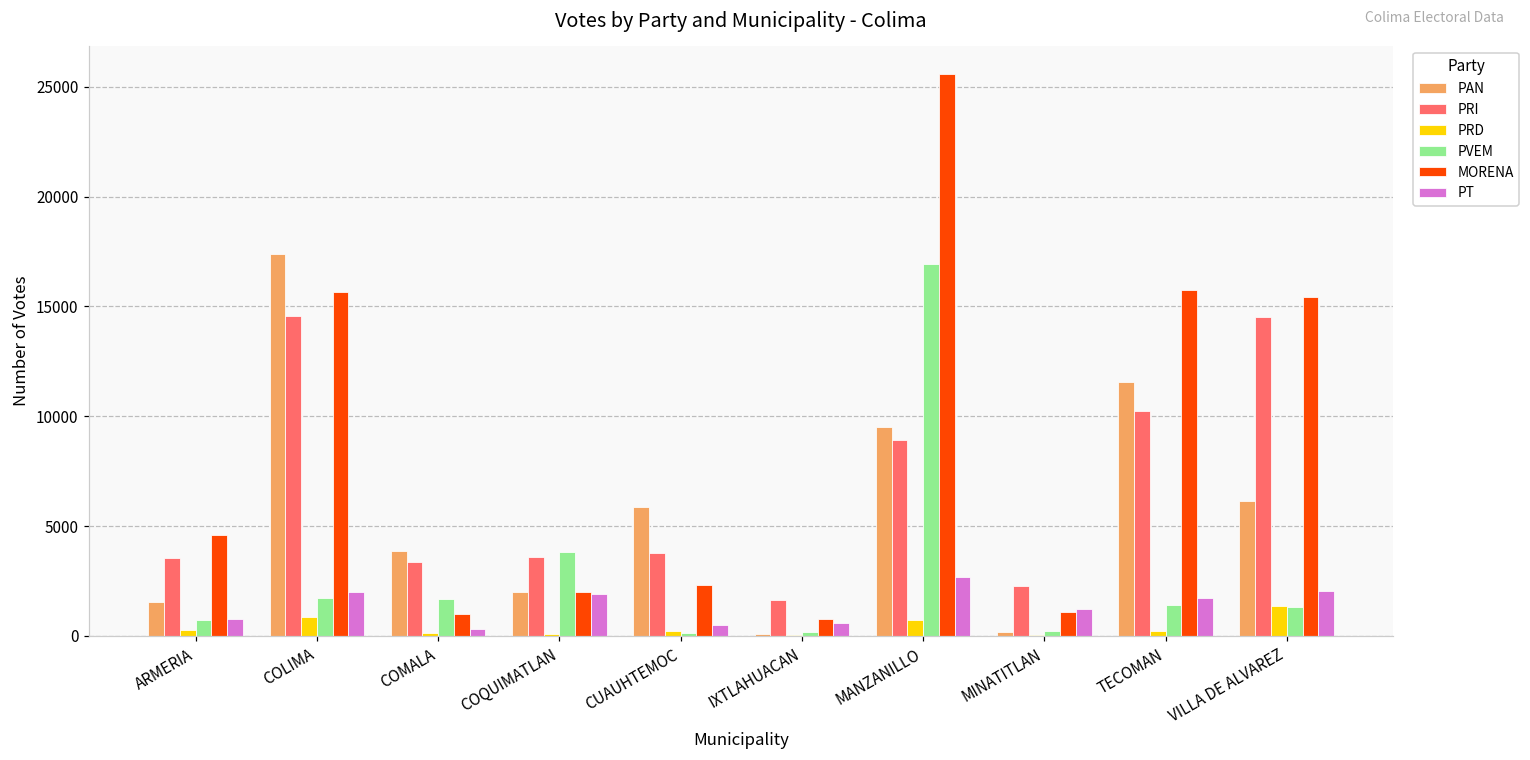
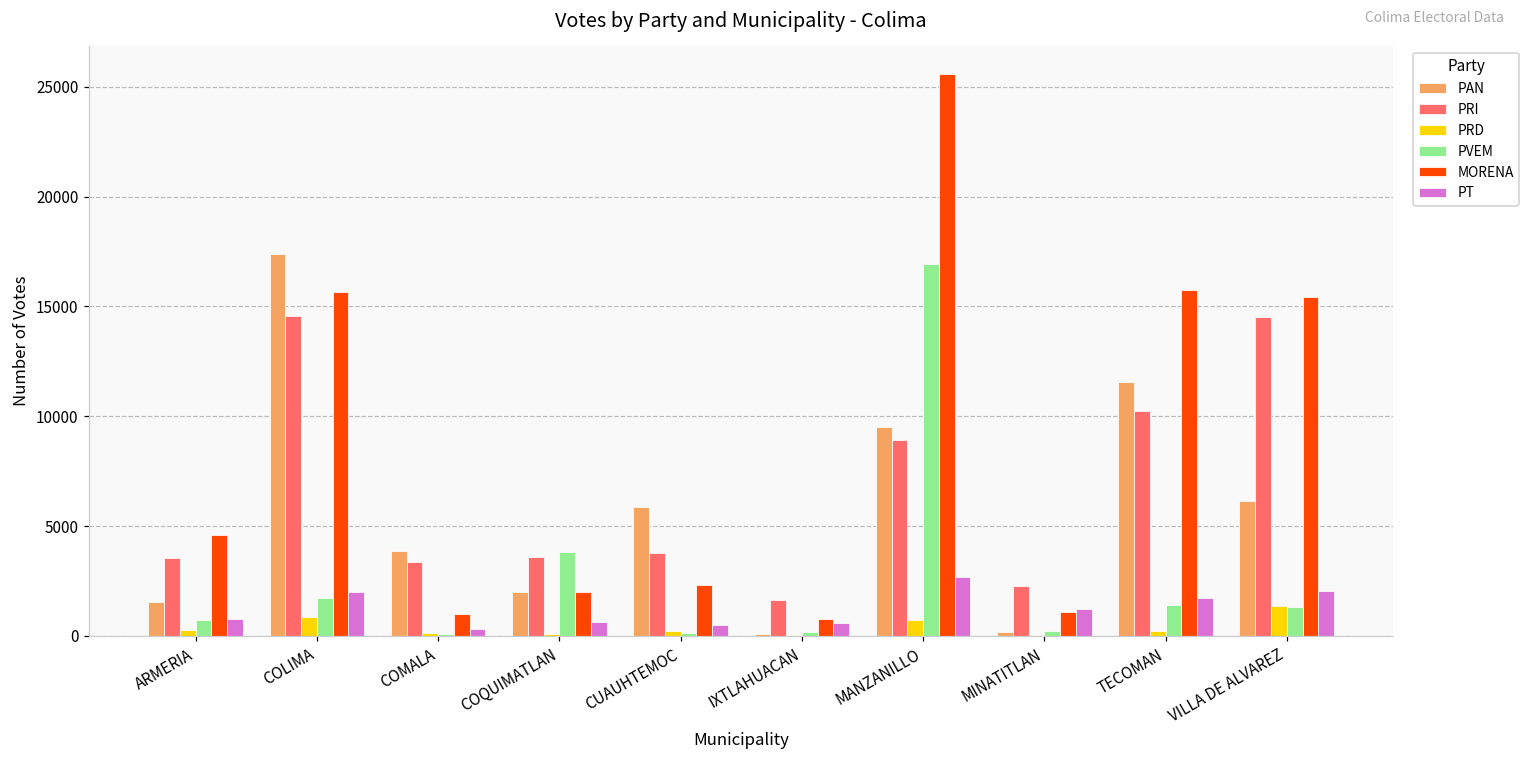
PVEM, COMALA: 1700 -> 100
PT, COQUIMATLAN: 1900 -> 600
